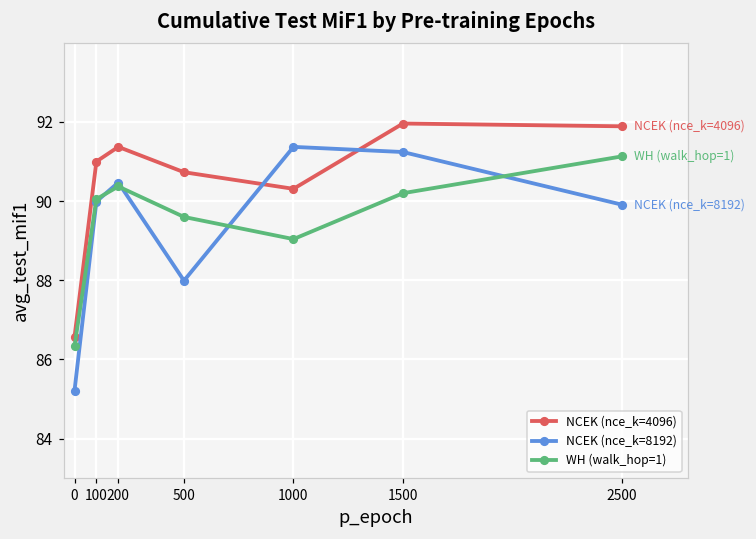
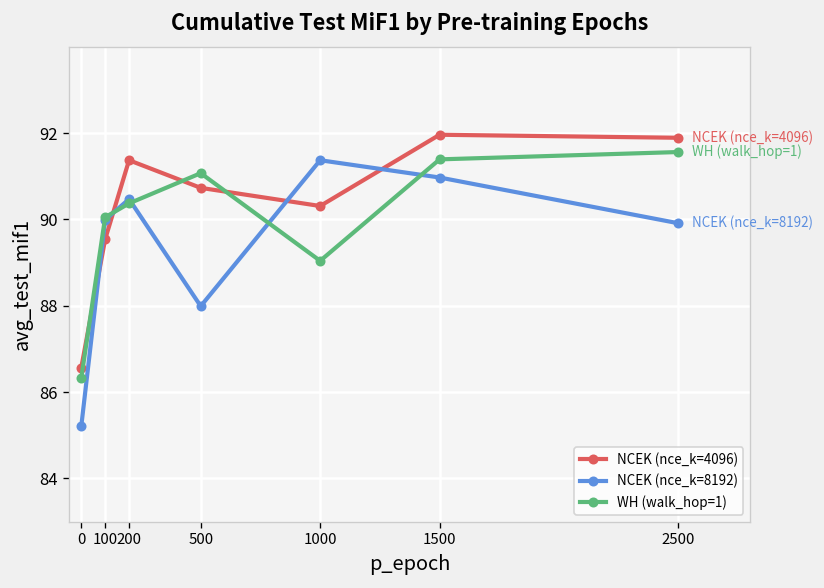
NCEK (nce_k=4096), 100: 91.0 -> 89.5
WH (walk_hop=1), 500: 89.6 -> 91.1
NCEK (nce_k=8192), 1500: 91.2 -> 91.0
WH (walk_hop=1), 1500: 90.2 -> 91.4
WH (walk_hop=1), 2500: 91.1 -> 91.6
